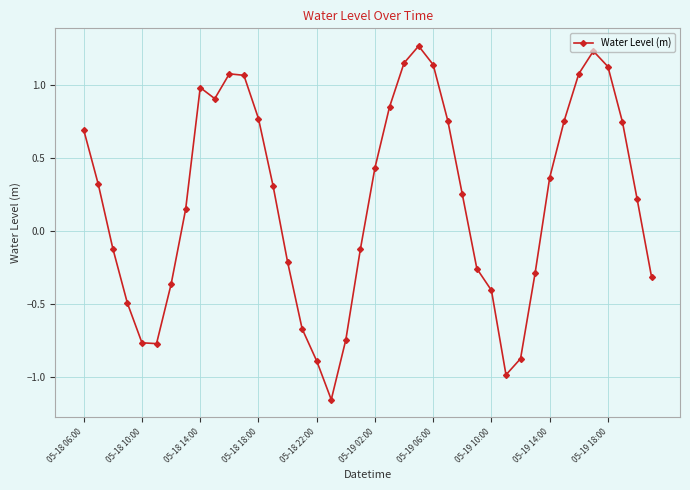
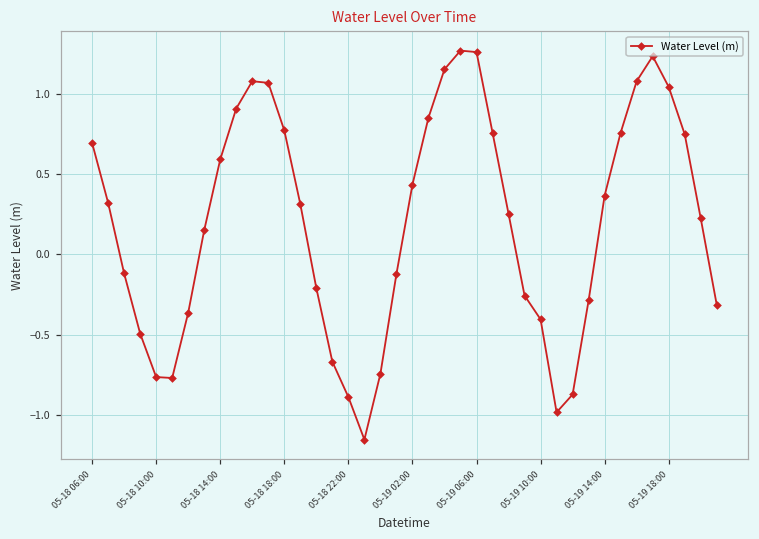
05-18 14:00: 0.98 -> 0.59
05-19 06:00: 1.14 -> 1.26
05-19 18:00: 1.13 -> 1.04
